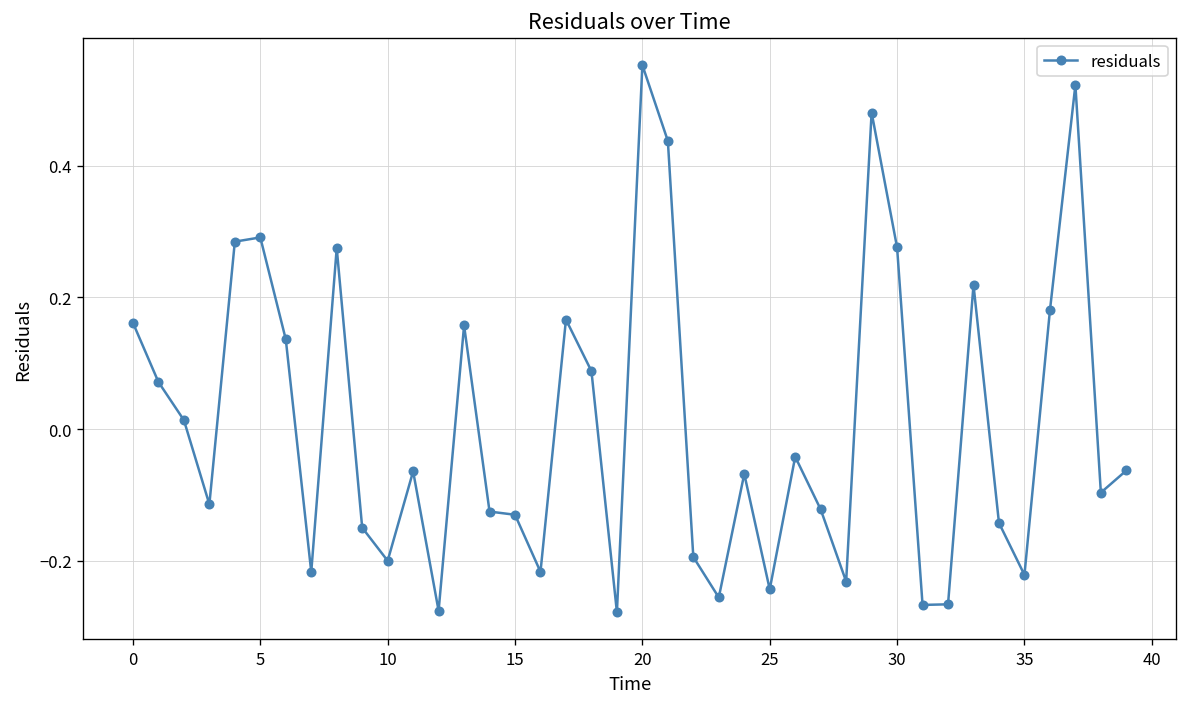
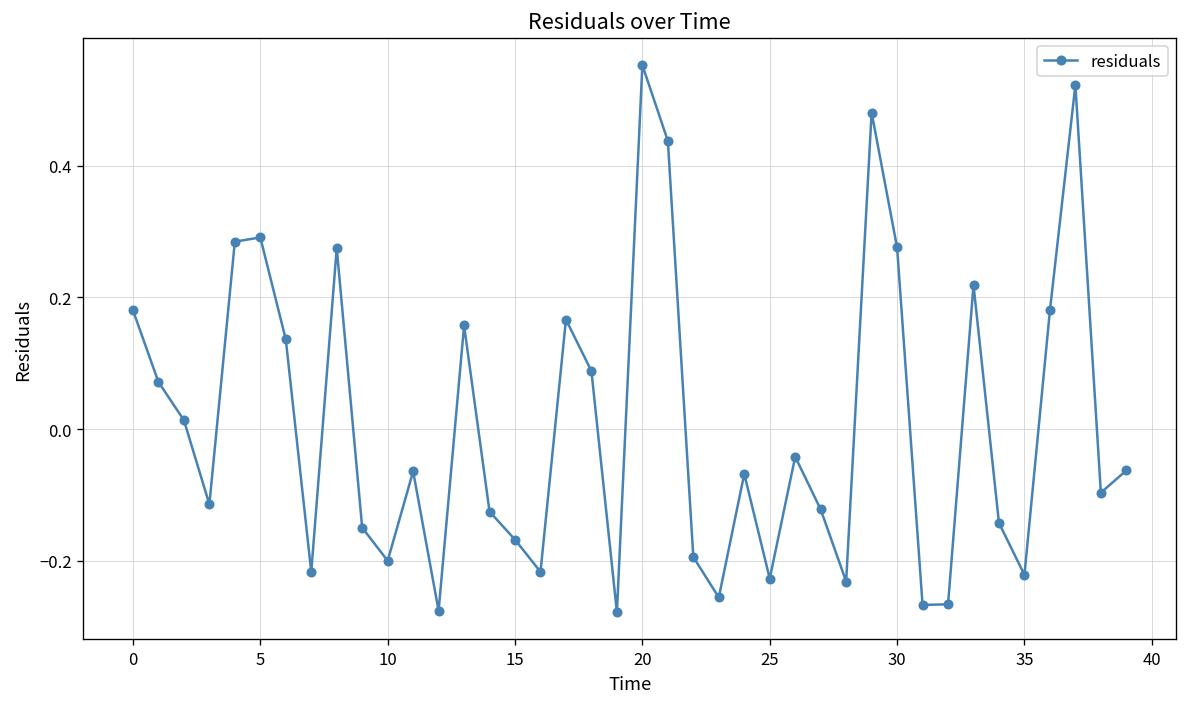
0: 0.16 -> 0.18
15: -0.13 -> -0.17
25: -0.24 -> -0.23
